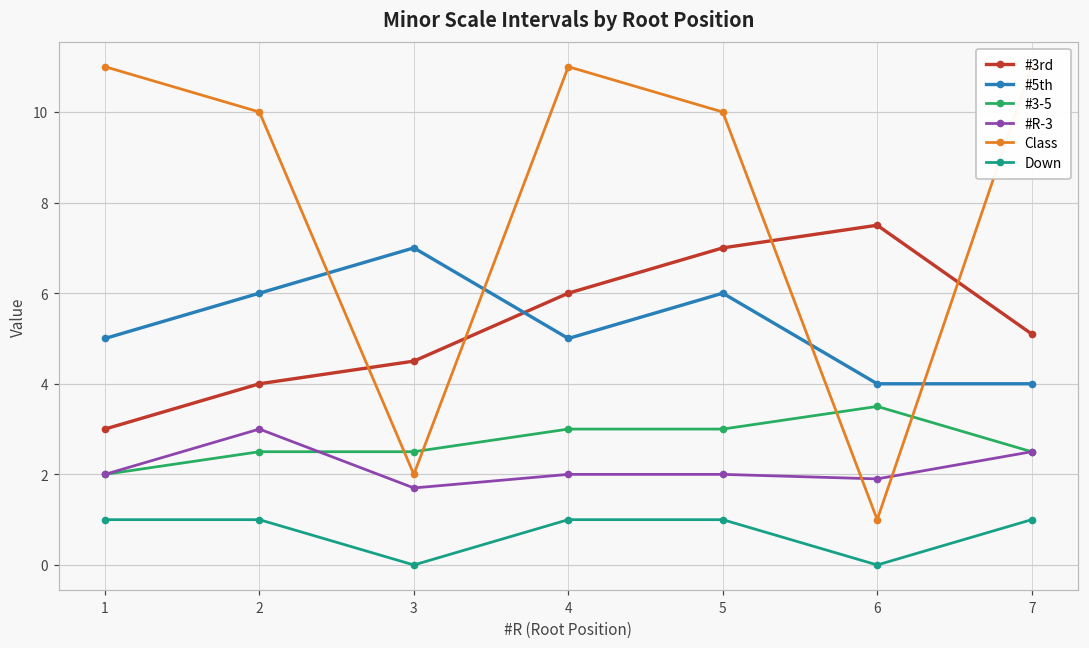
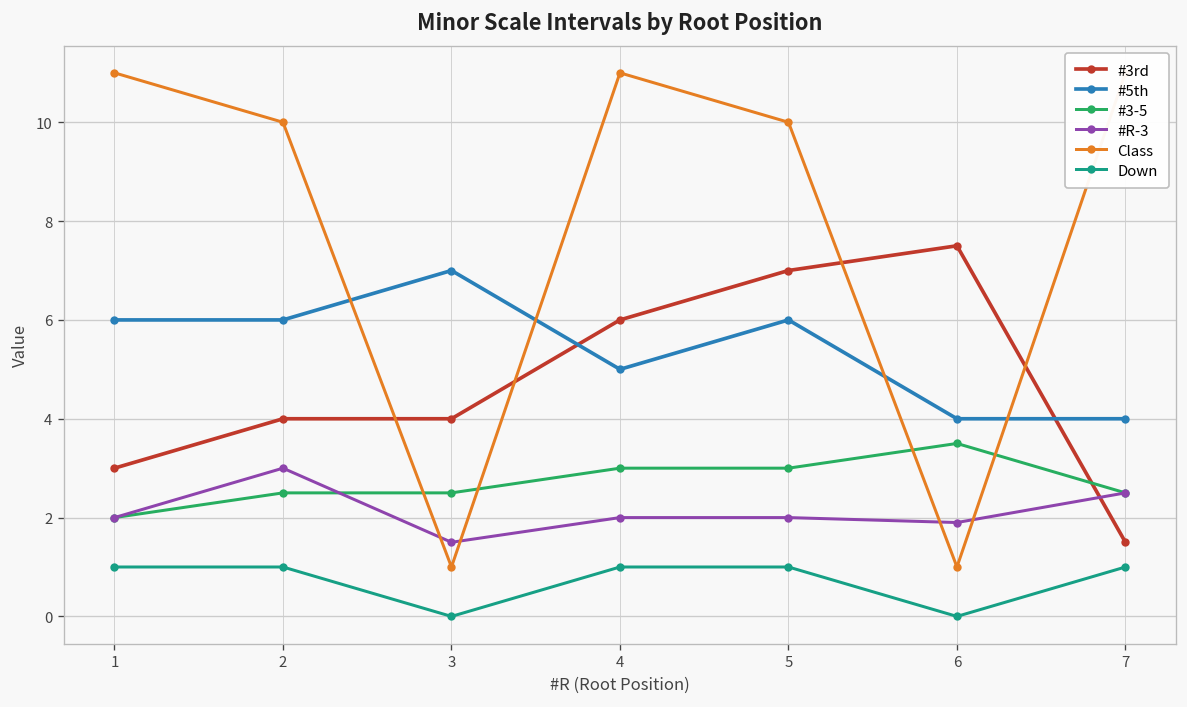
#5th, 1: 5 -> 6
#3rd, 3: 4.5 -> 4.0
#R-3, 3: 1.7 -> 1.5
Class, 3: 2 -> 1
#3rd, 7: 5.1 -> 1.5
